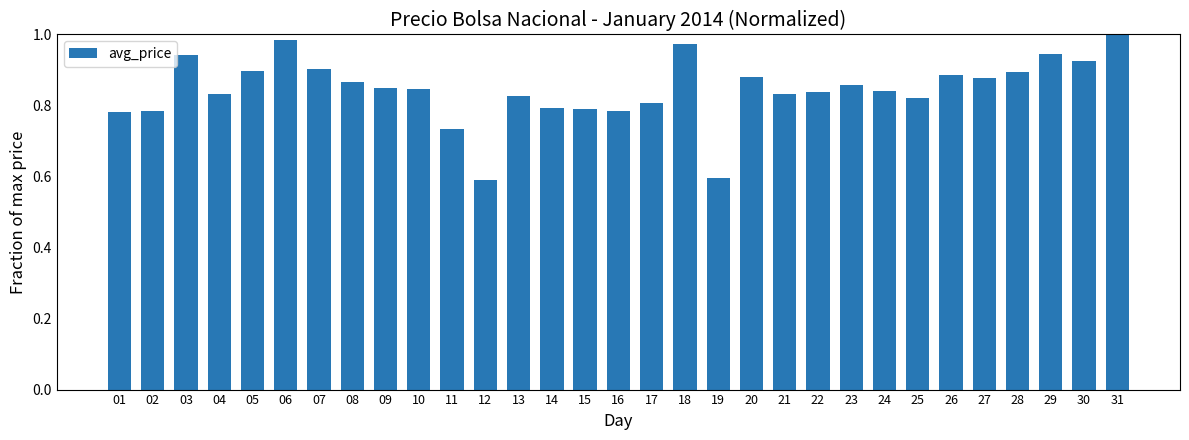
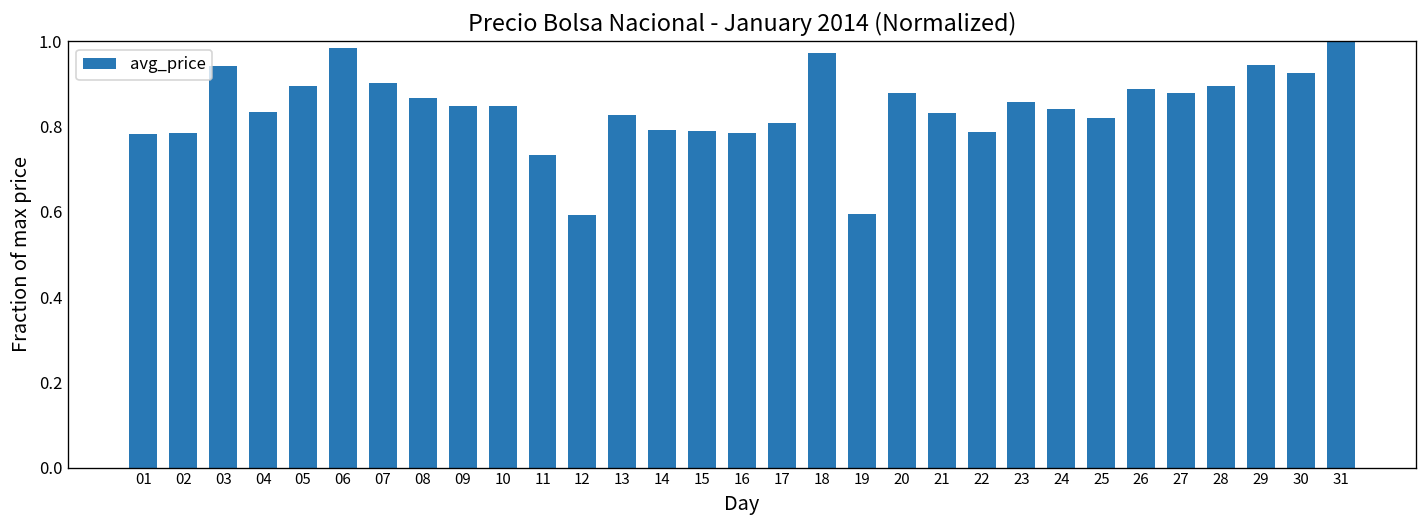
22: 0.84 -> 0.79
